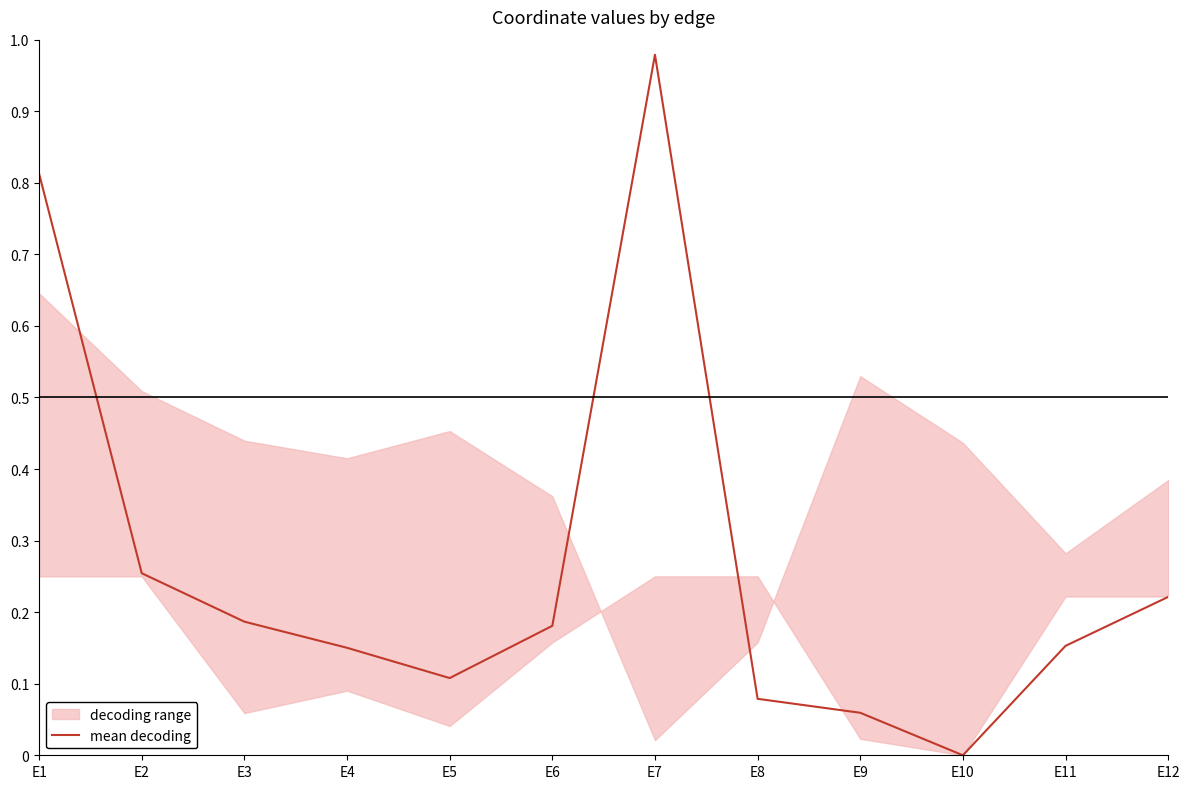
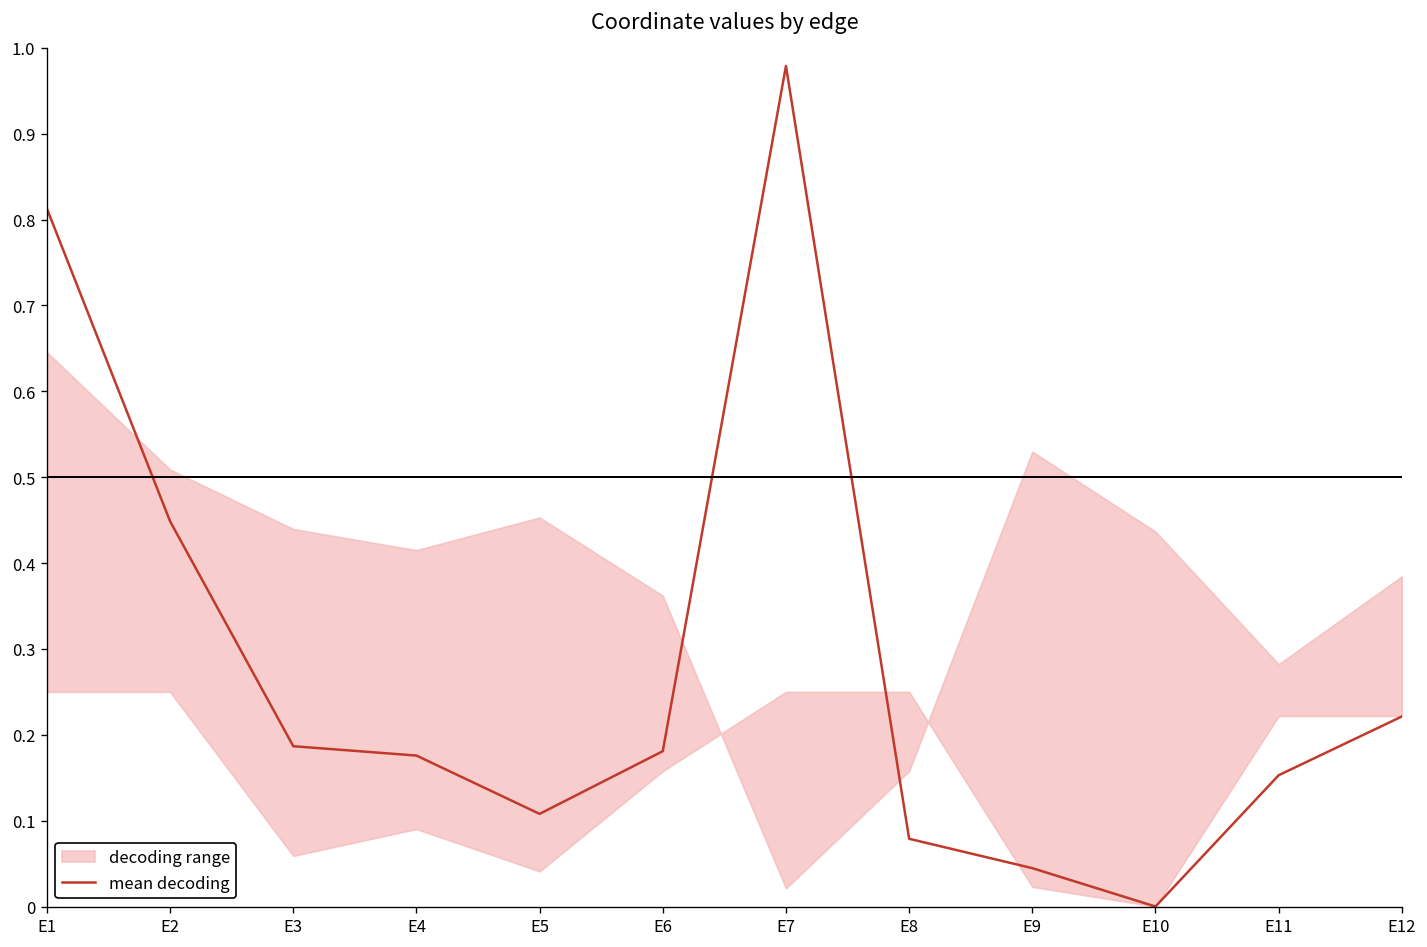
mean decoding, E2: 0.25 -> 0.45
mean decoding, E4: 0.15 -> 0.18
mean decoding, E9: 0.06 -> 0.04
